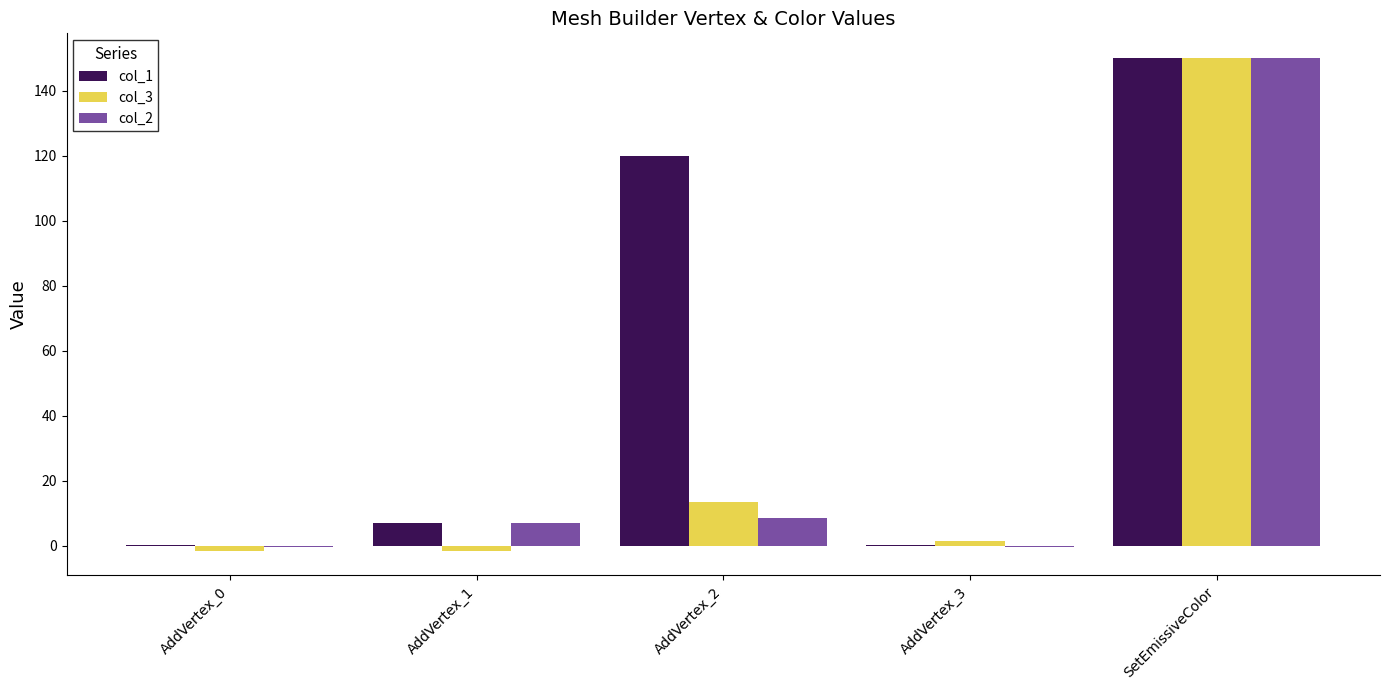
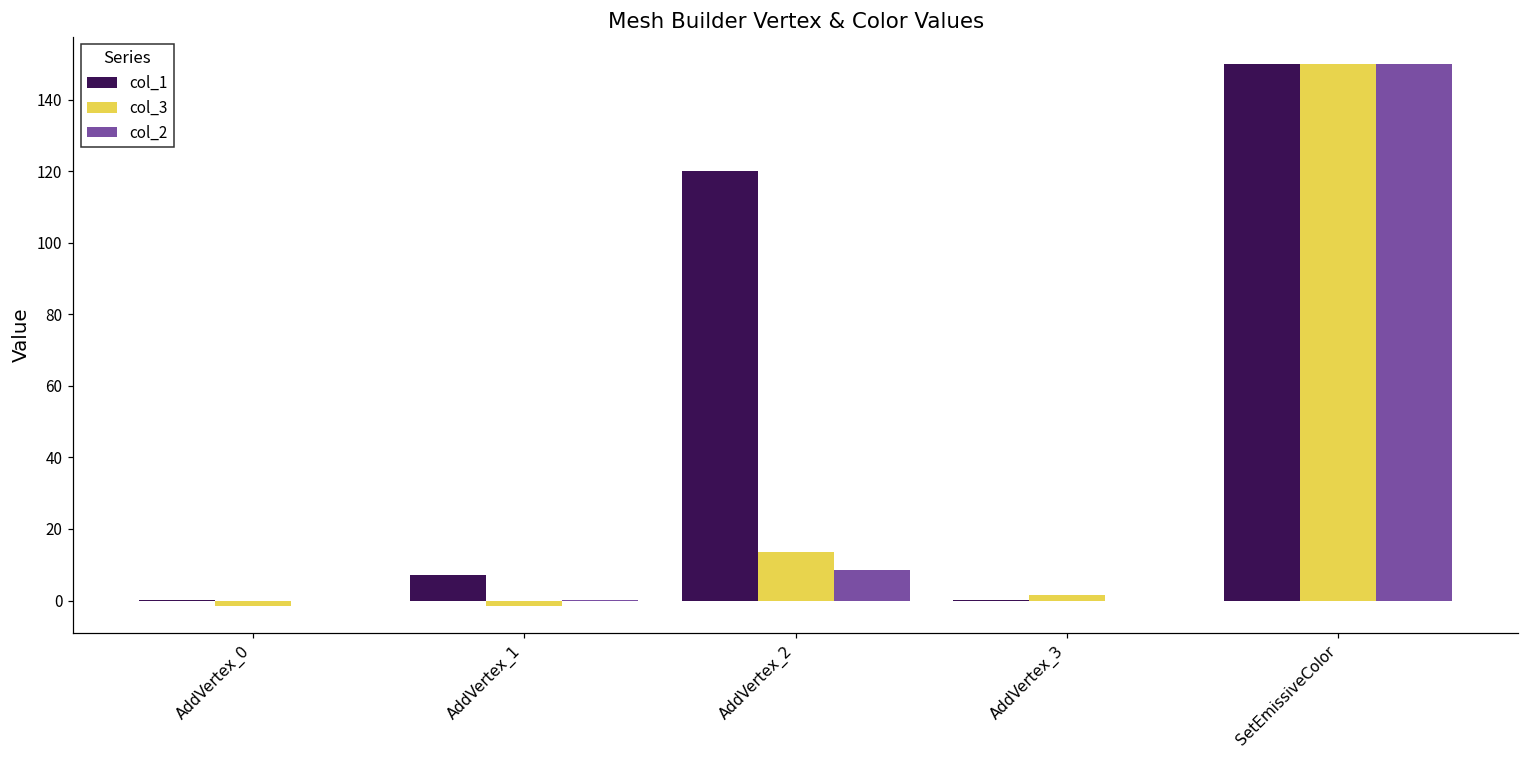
col_2, AddVertex_1: 7 -> 0
